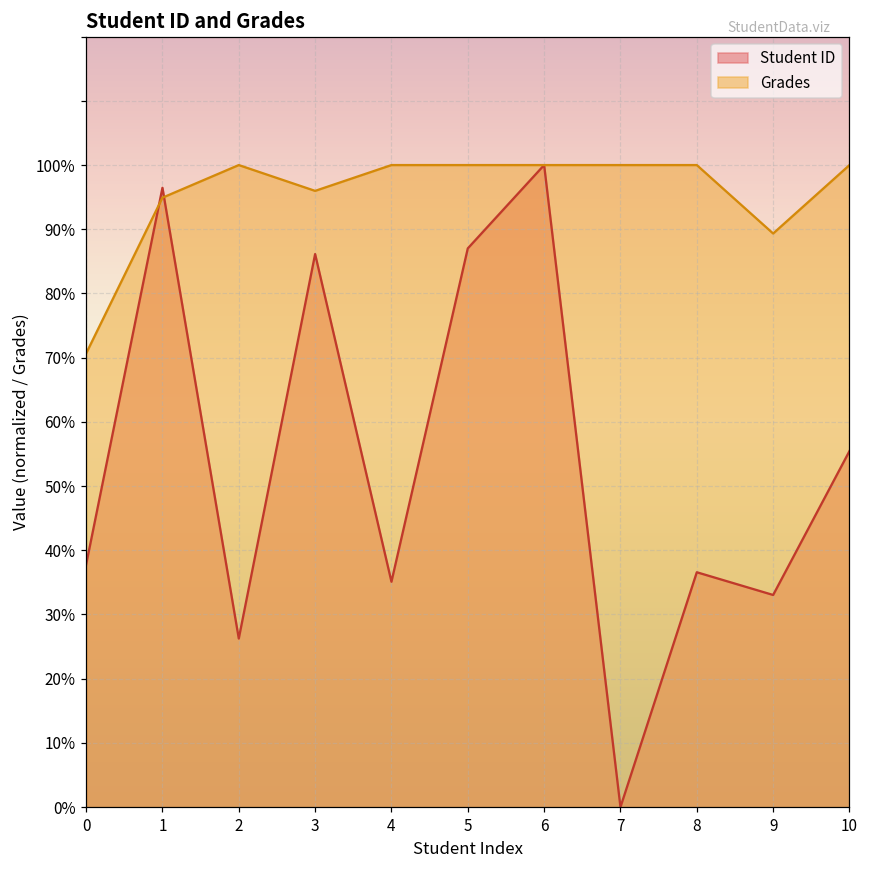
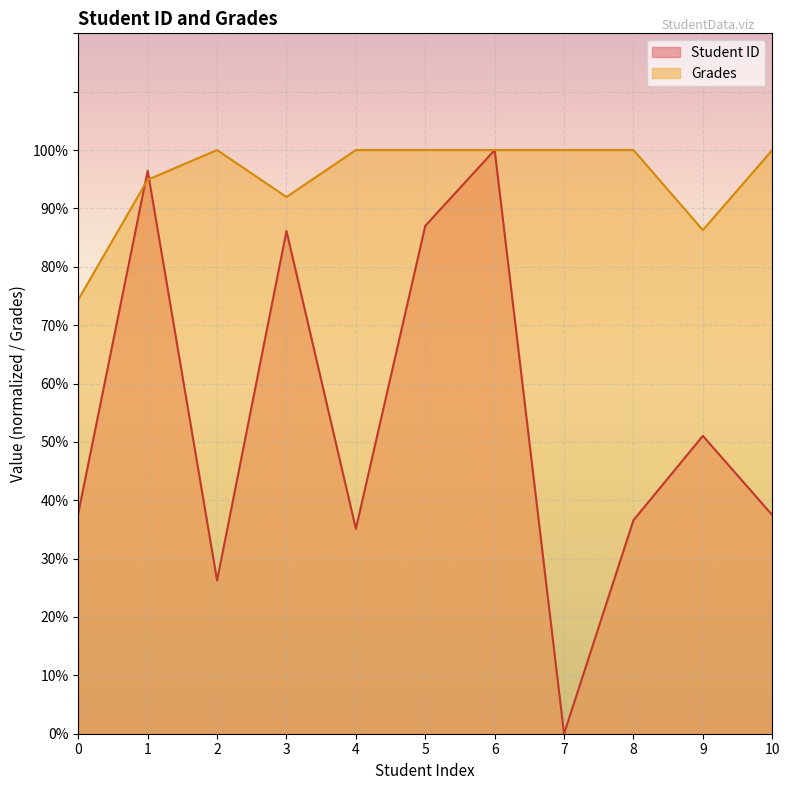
Grades, 0: 71% -> 74%
Grades, 3: 96% -> 92%
Student ID, 9: 33% -> 51%
Grades, 9: 89% -> 86%
Student ID, 10: 55% -> 37%
